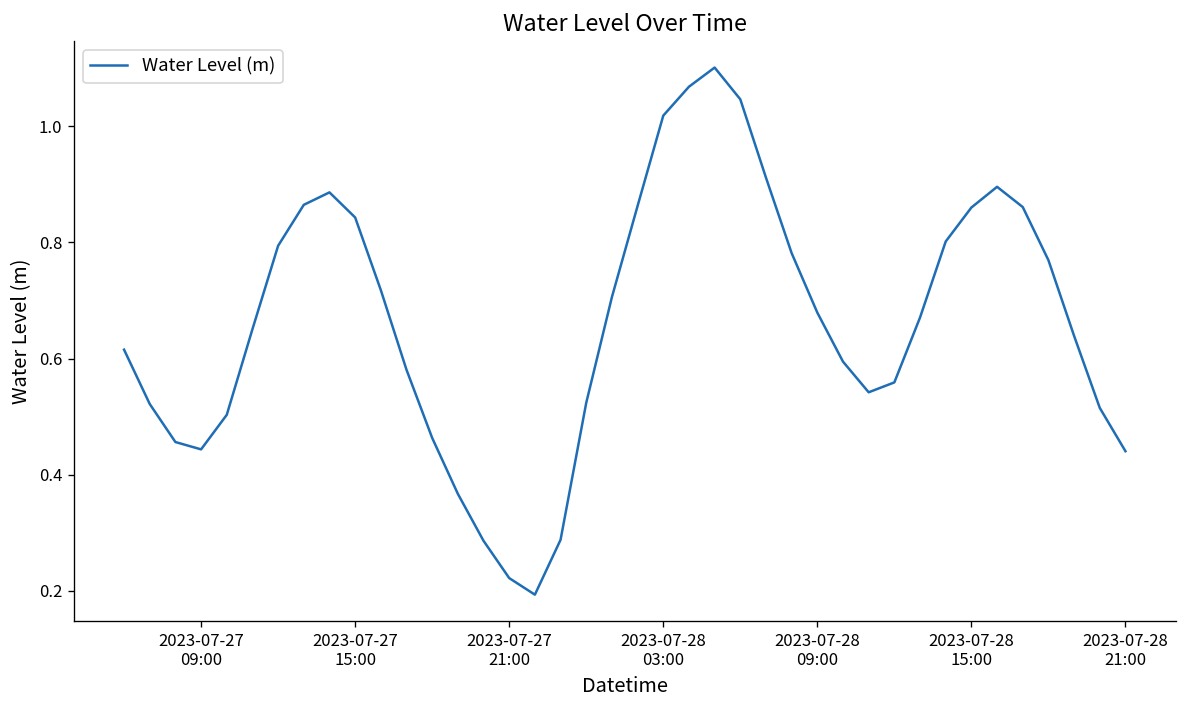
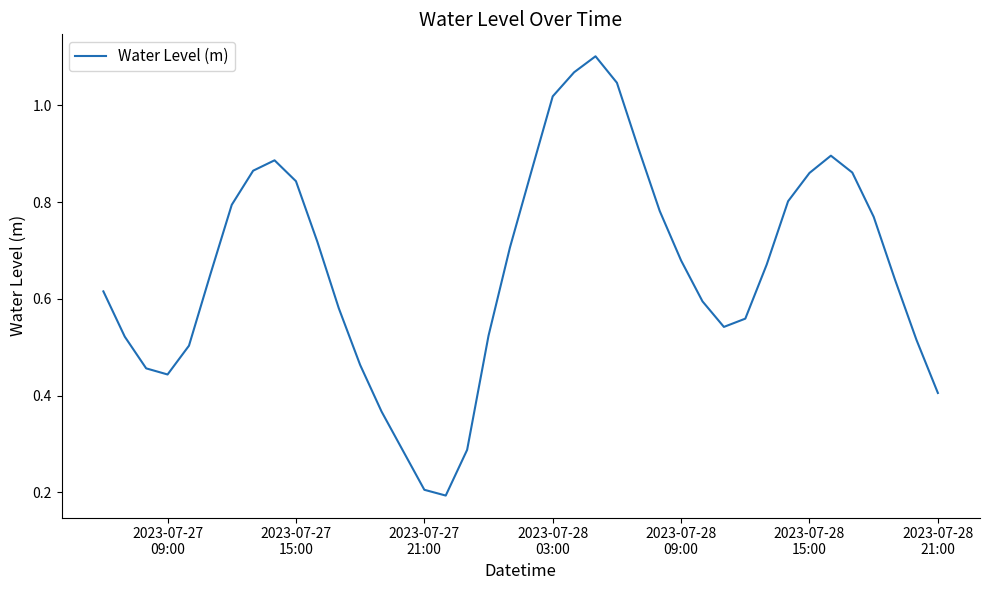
2023-07-27 21:00: 0.22 -> 0.21
2023-07-28 21:00: 0.44 -> 0.41
